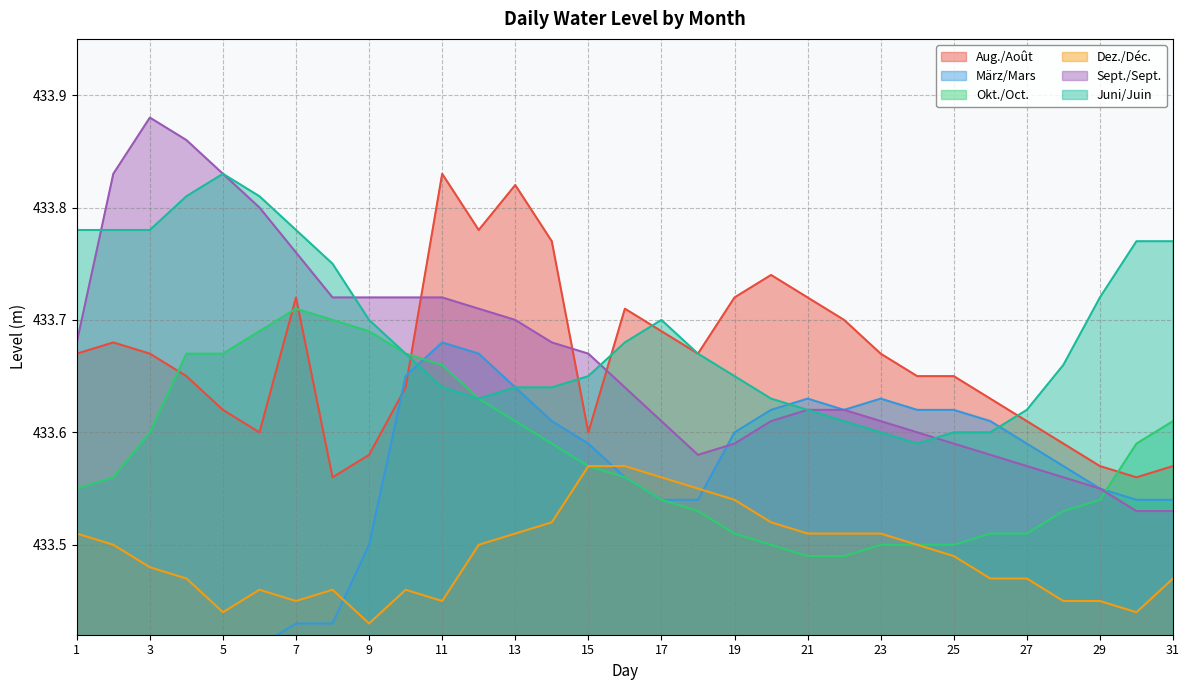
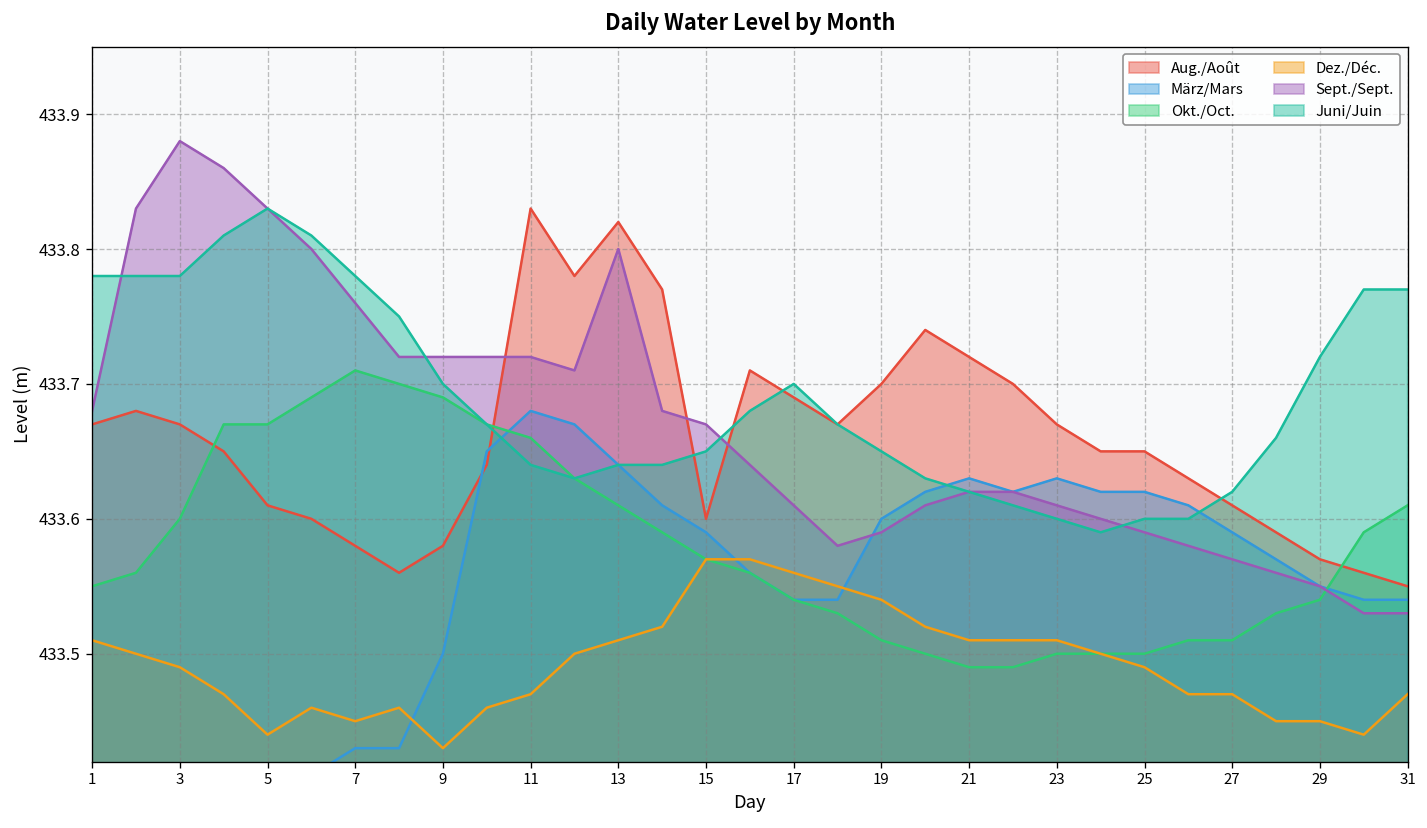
Dez./Déc., 3: 433.48 -> 433.49
Aug./Août, 5: 433.62 -> 433.61
Aug./Août, 7: 433.72 -> 433.58
Dez./Déc., 11: 433.45 -> 433.47
Sept./Sept., 13: 433.7 -> 433.8
Aug./Août, 19: 433.72 -> 433.70
Aug./Août, 31: 433.57 -> 433.55
